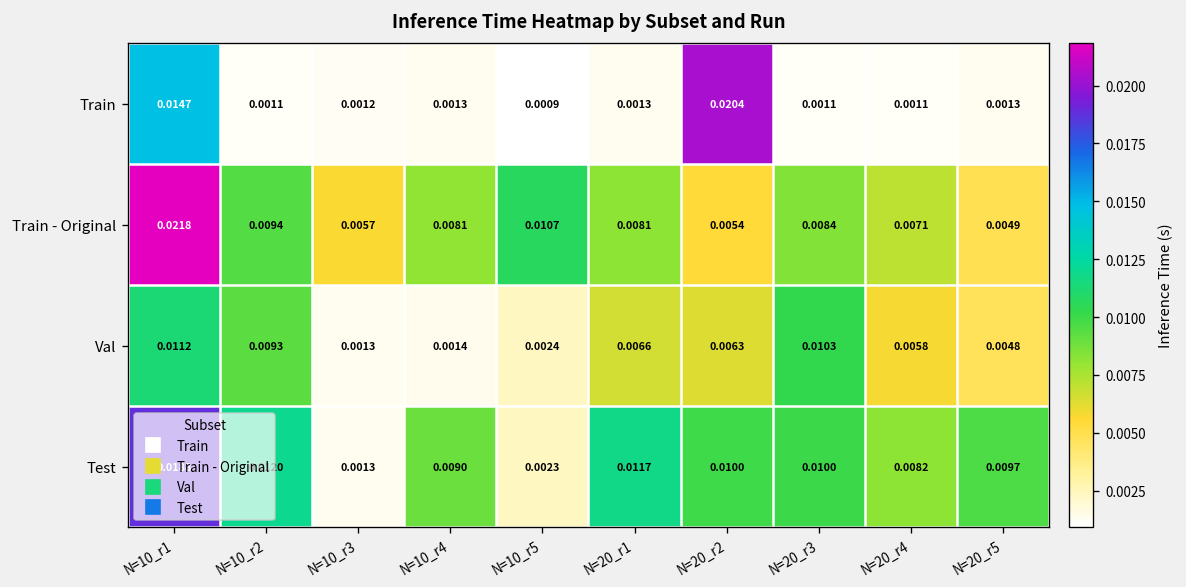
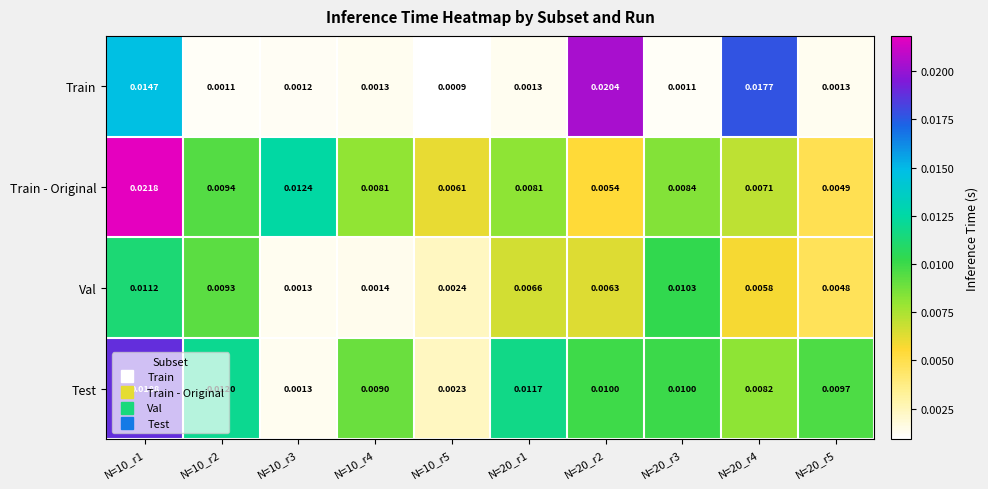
Train, N=20_r4: 0.0011 -> 0.0177
Train - Original, N=10_r3: 0.0057 -> 0.0124
Train - Original, N=10_r5: 0.0107 -> 0.0061
